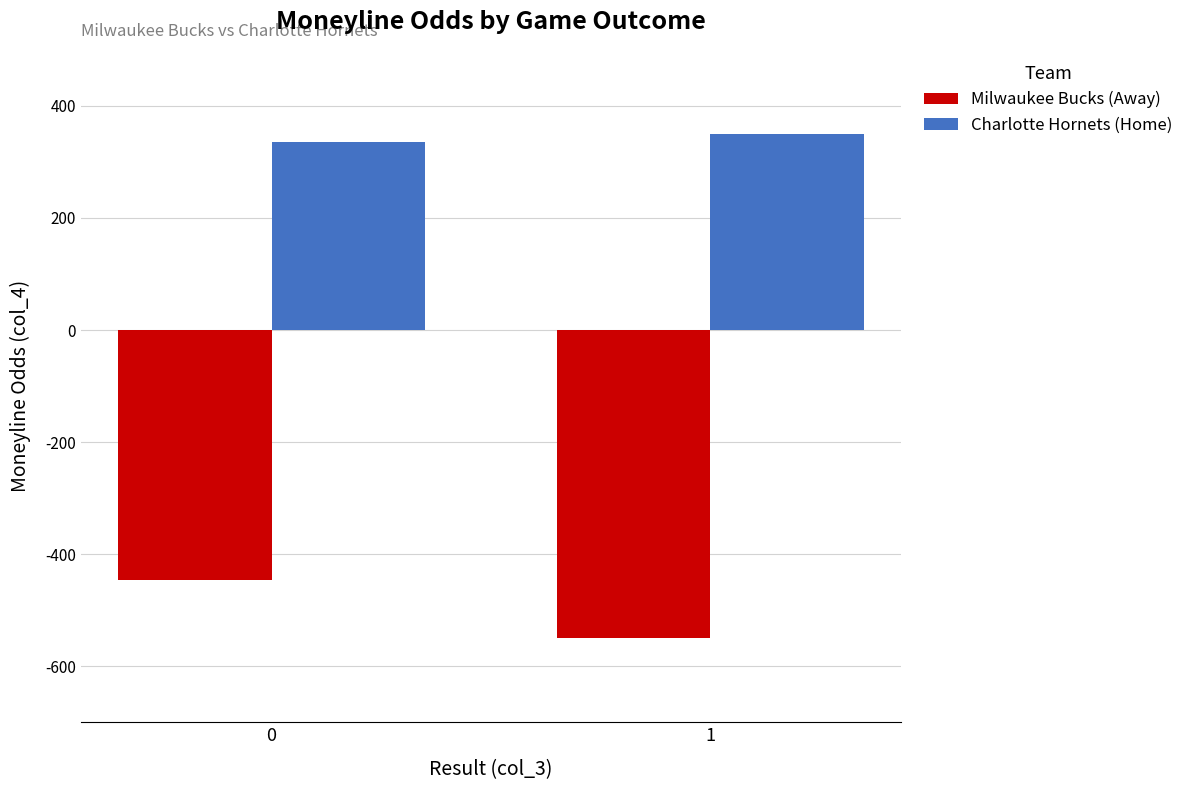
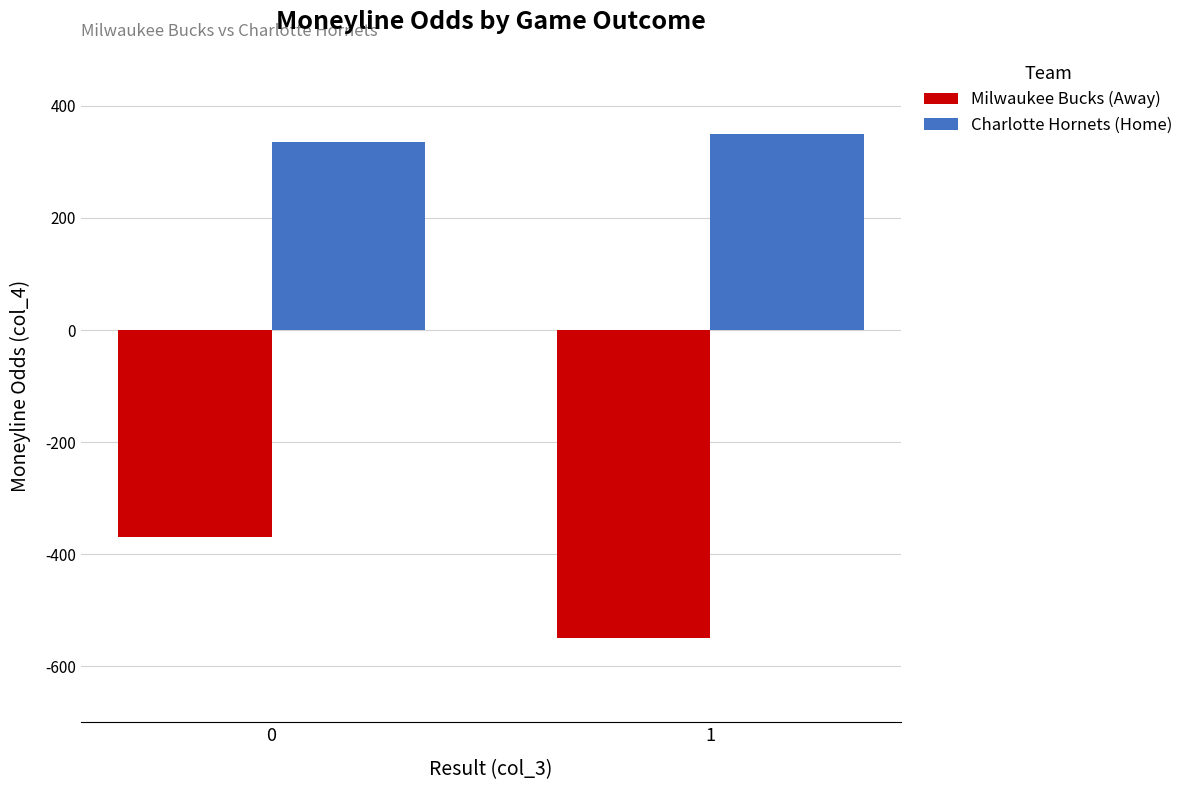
Milwaukee Bucks (Away), 0: -450 -> -370
